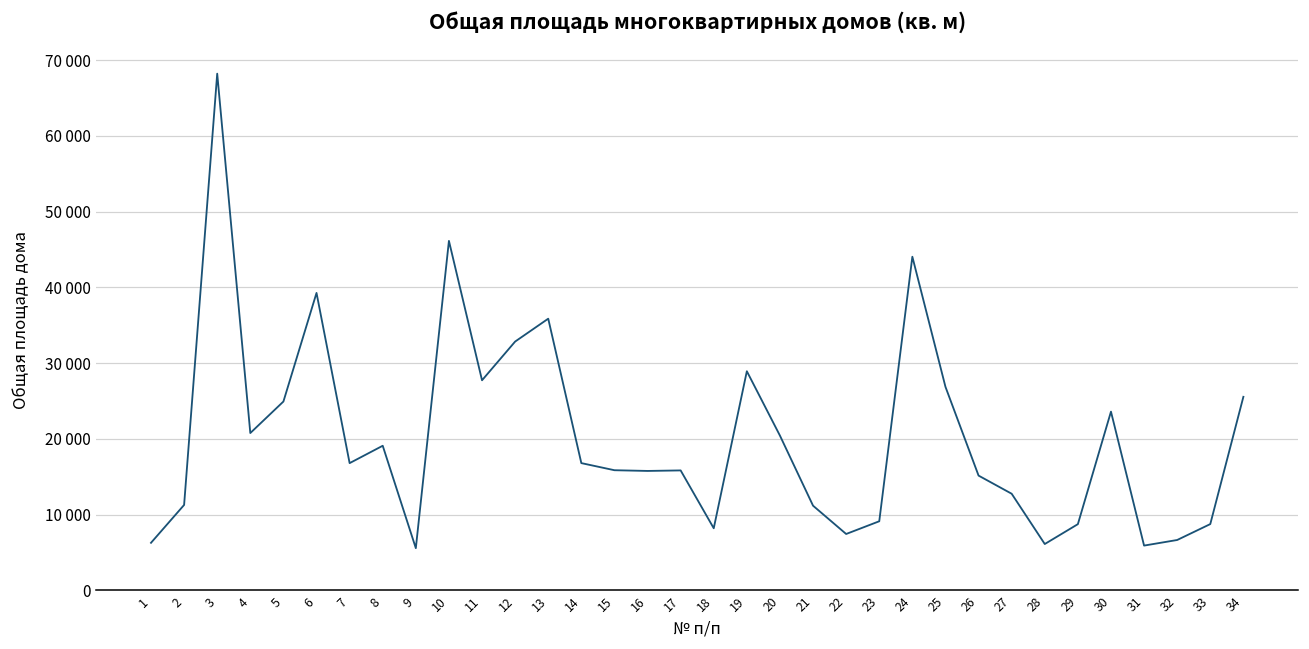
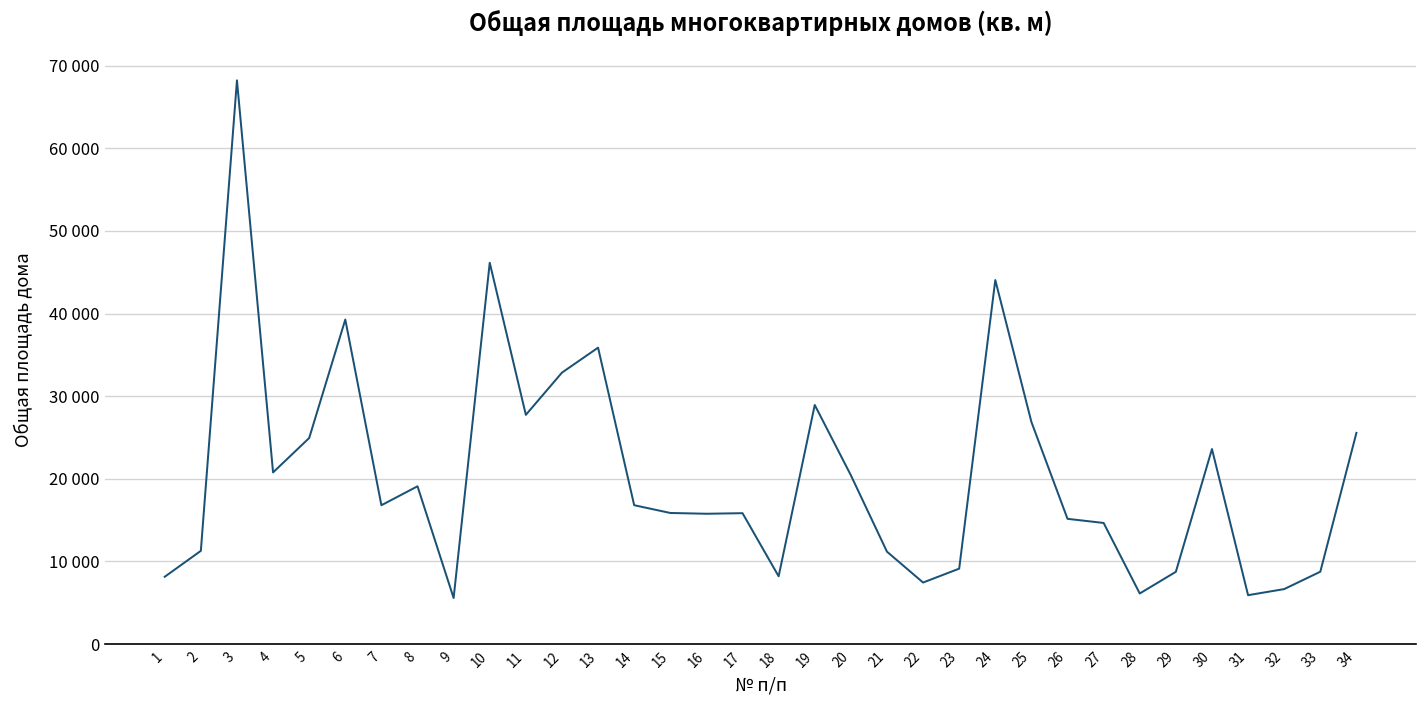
1: 6000 -> 8000
27: 13000 -> 15000
